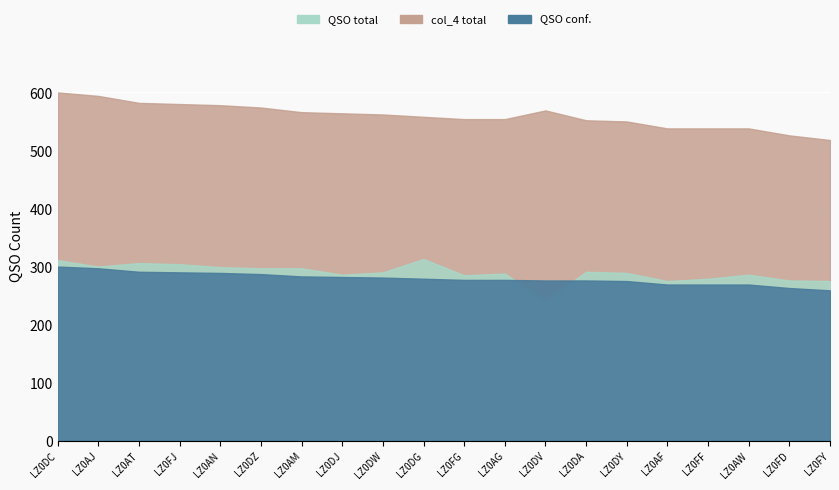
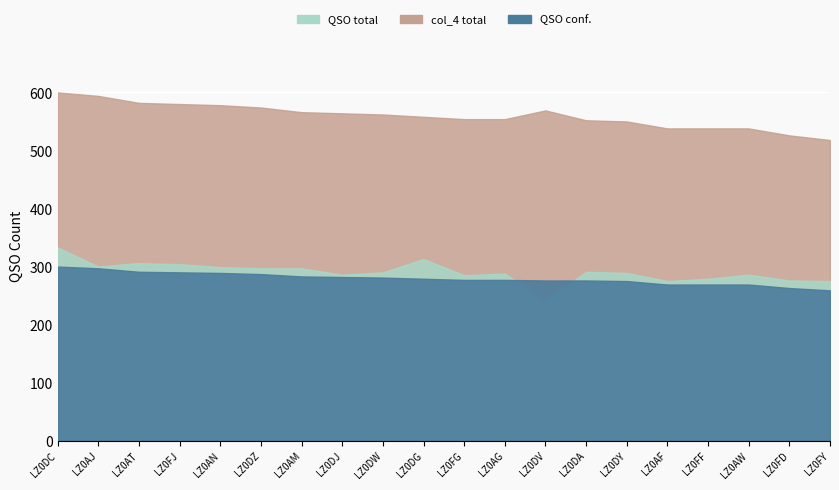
QSO total, LZ0DC: 310 -> 330
